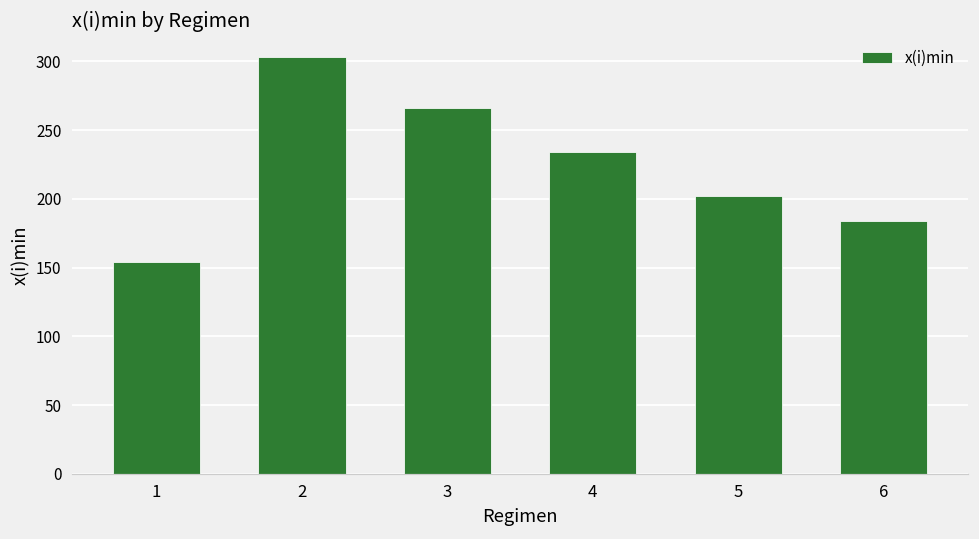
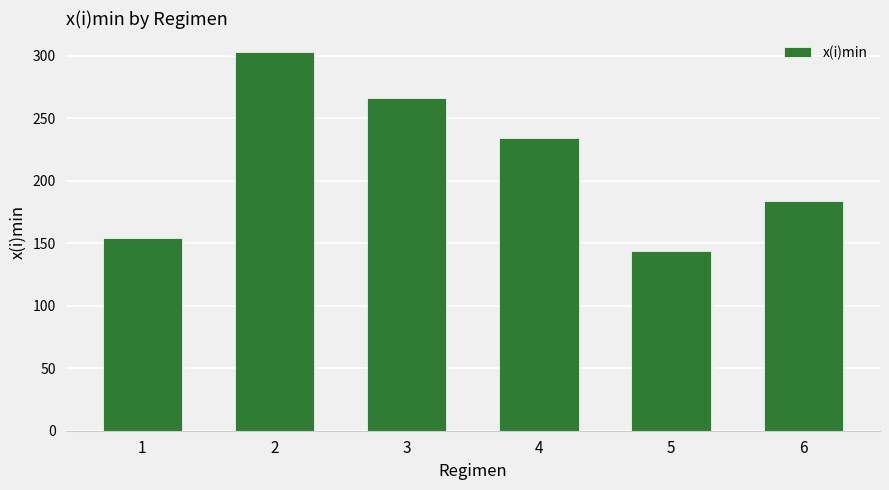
5: 202 -> 144
